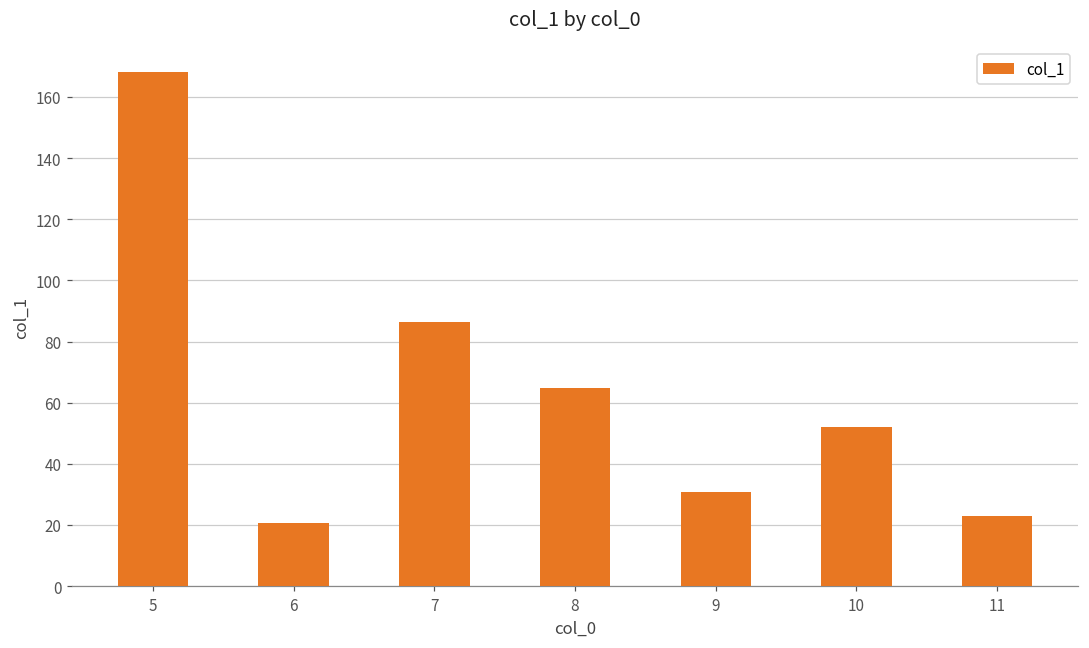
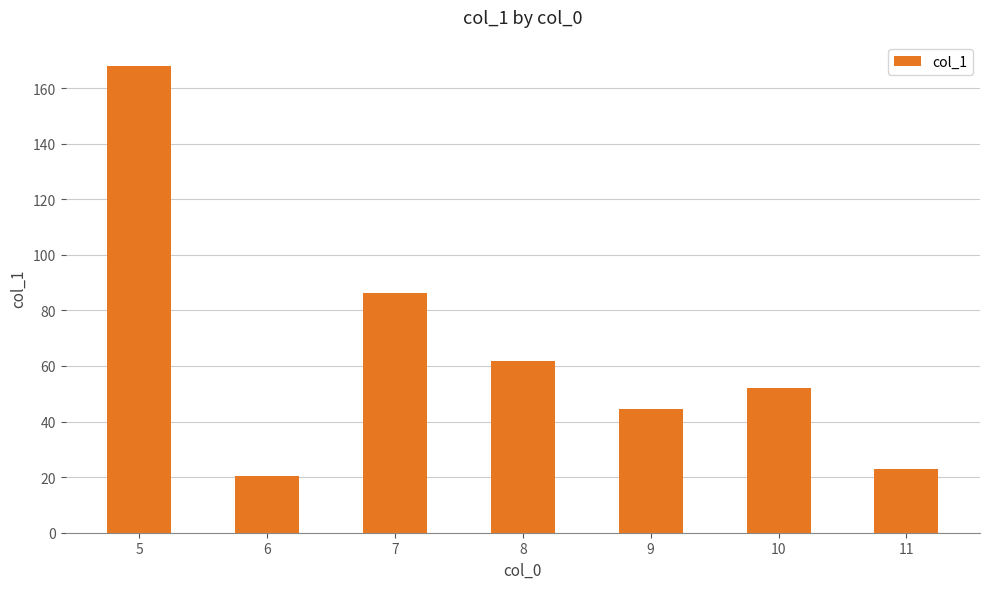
8: 65 -> 62
9: 31 -> 44
